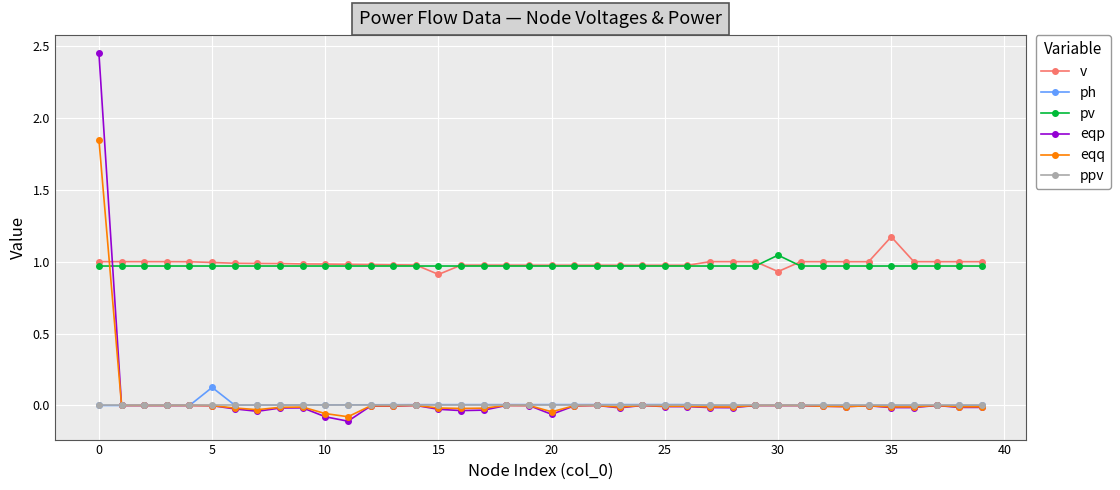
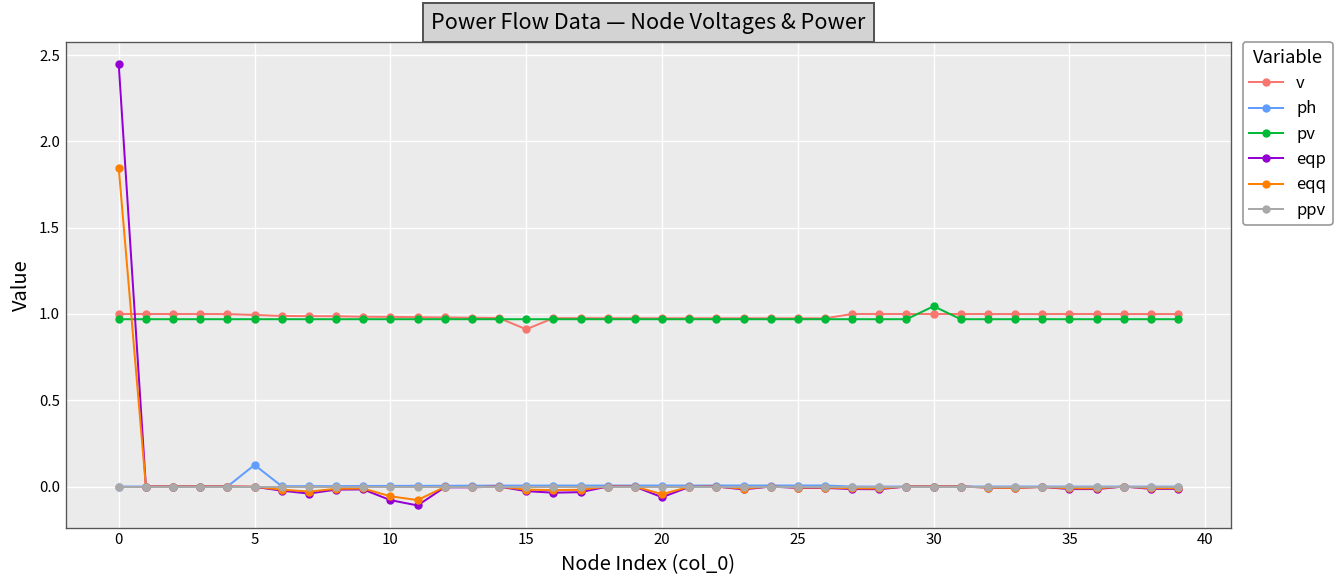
v, 30: 0.93 -> 1.00
v, 35: 1.17 -> 1.00
